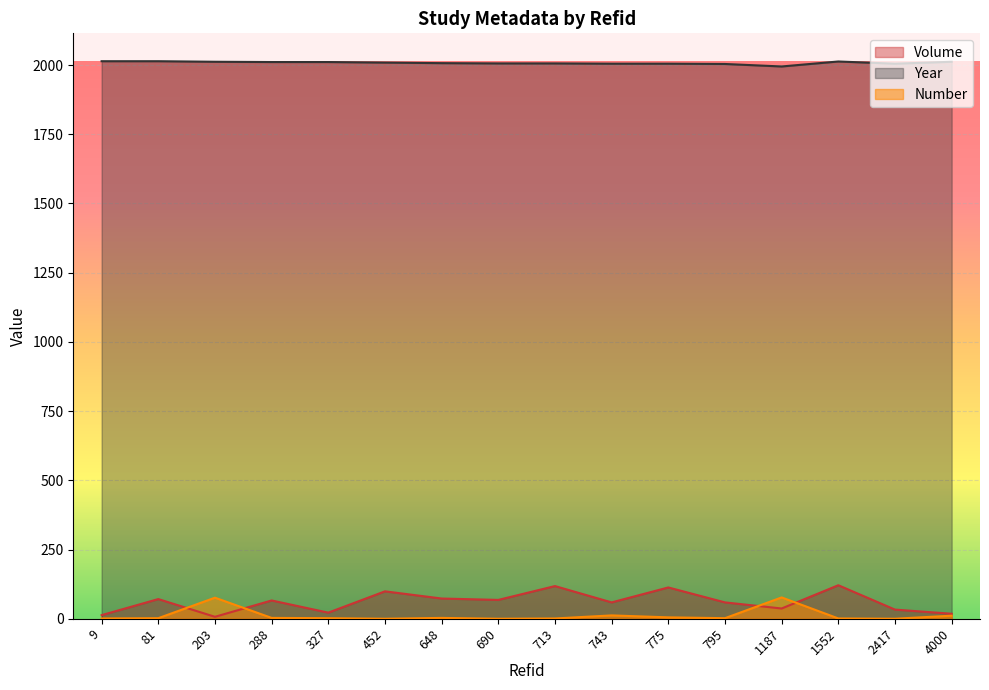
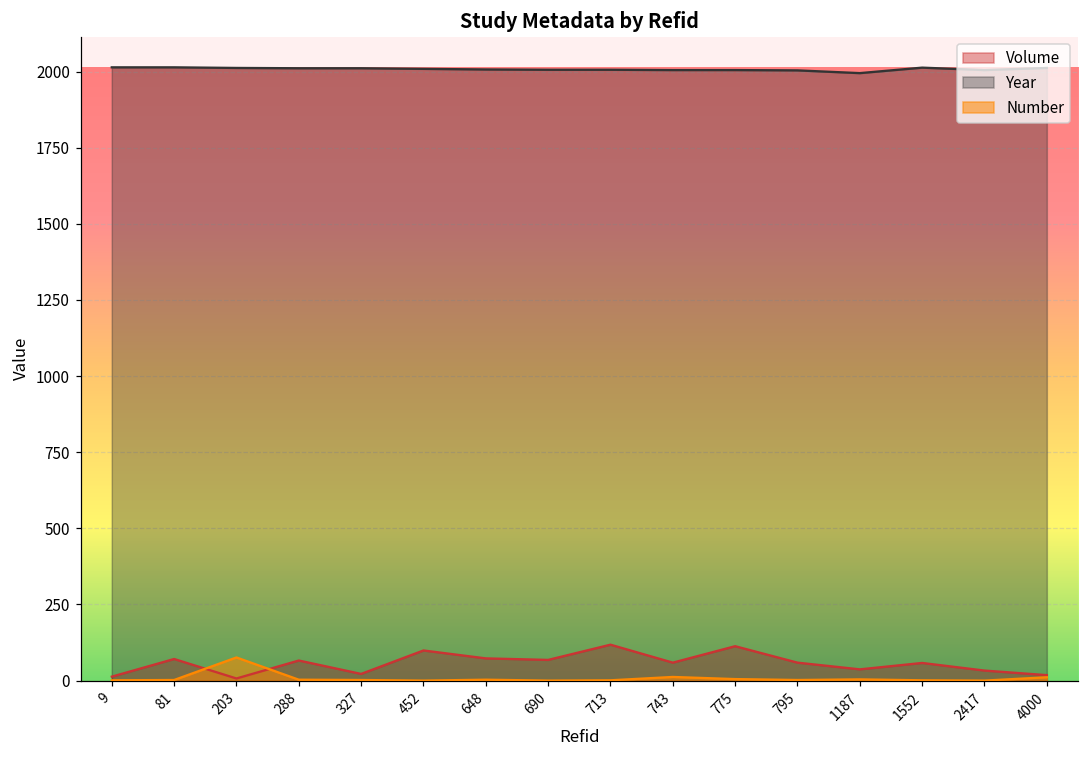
Number, 1187: 80 -> 0
Volume, 1552: 120 -> 60
